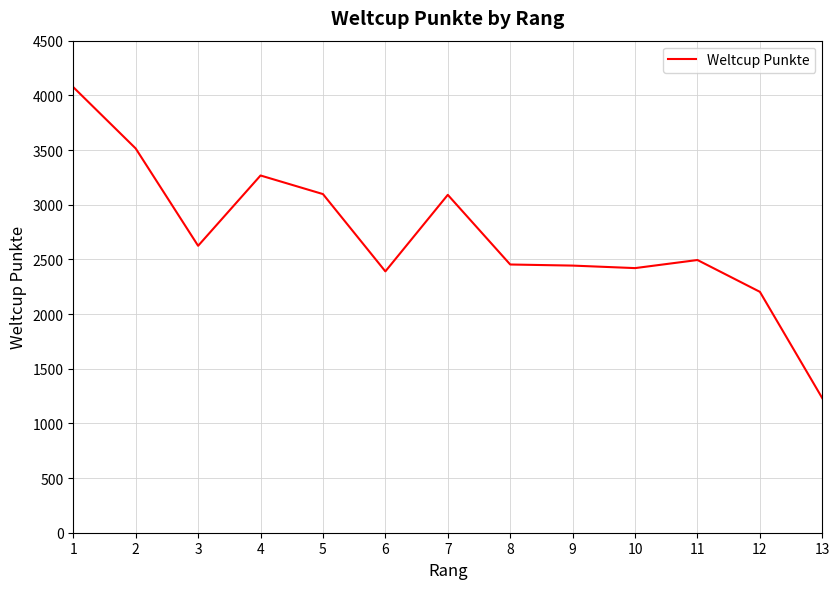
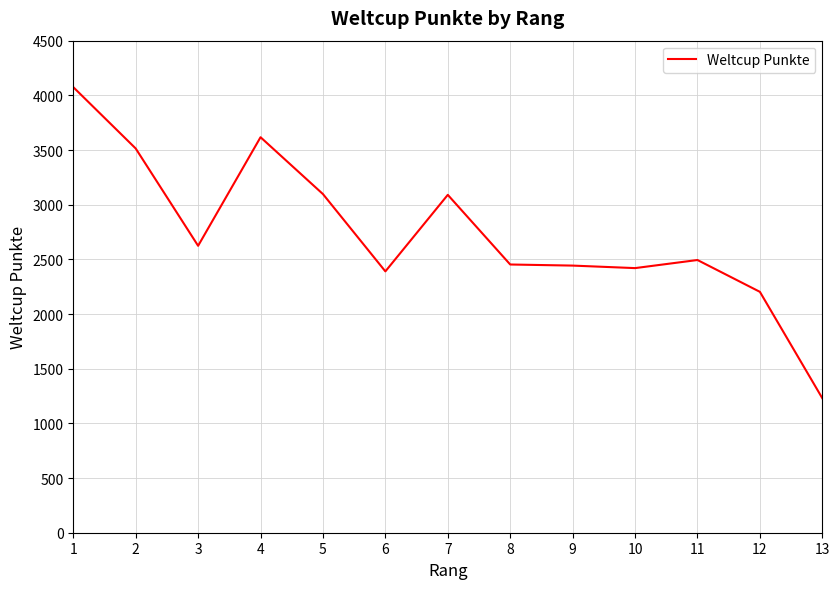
4: 3270 -> 3620
